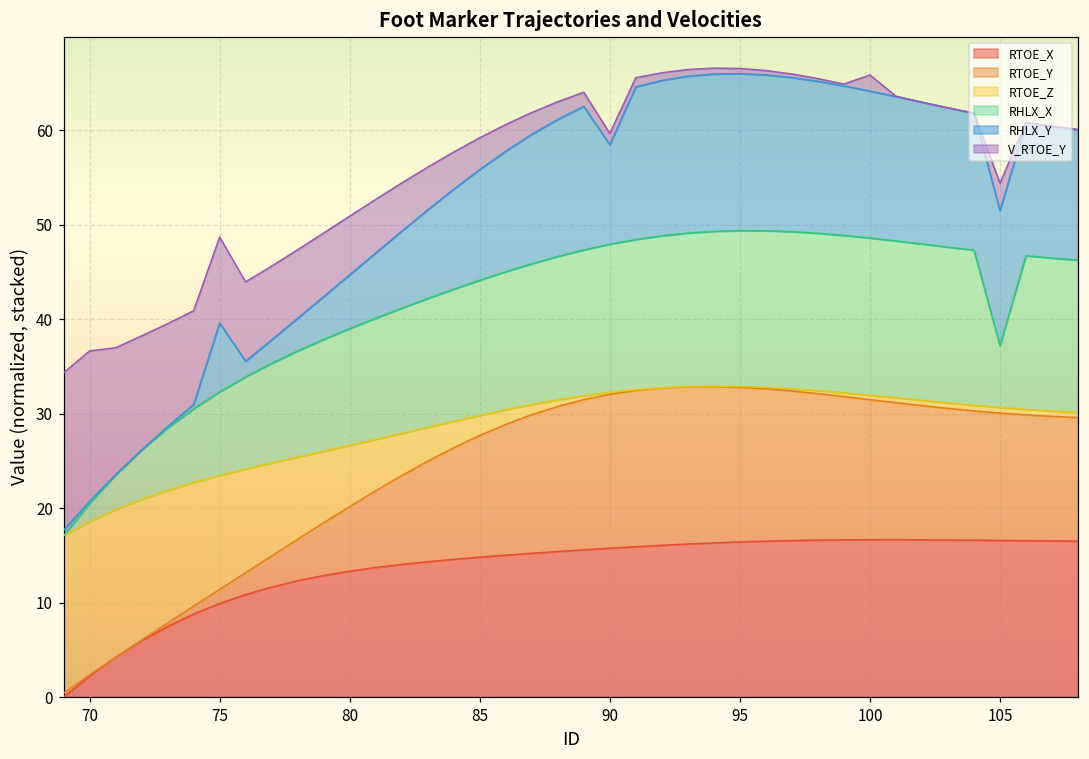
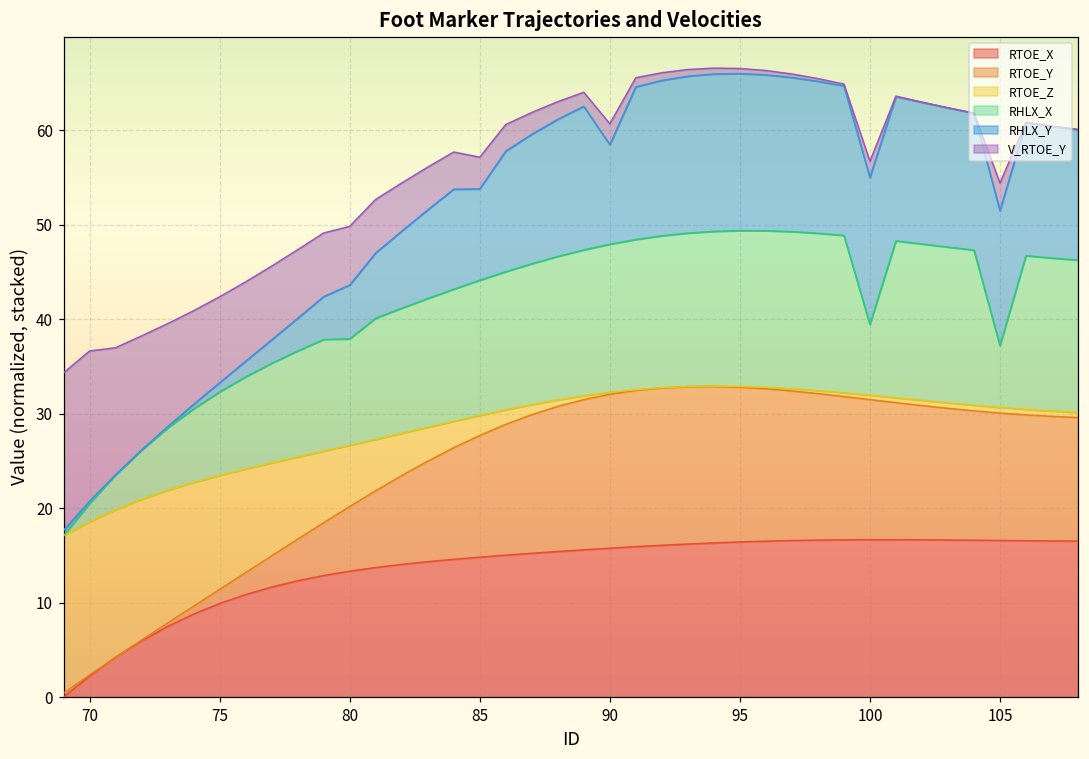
RHLX_Y, 75: 7 -> 1
RHLX_X, 80: 12 -> 11
RHLX_Y, 85: 12 -> 10
V_RTOE_Y, 90: 1 -> 2
RHLX_X, 100: 17 -> 8
